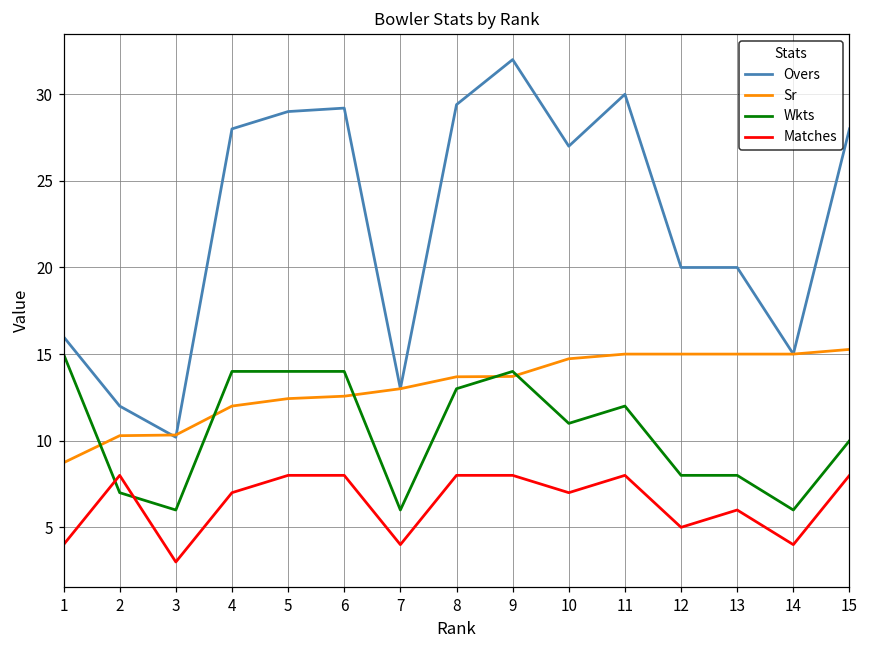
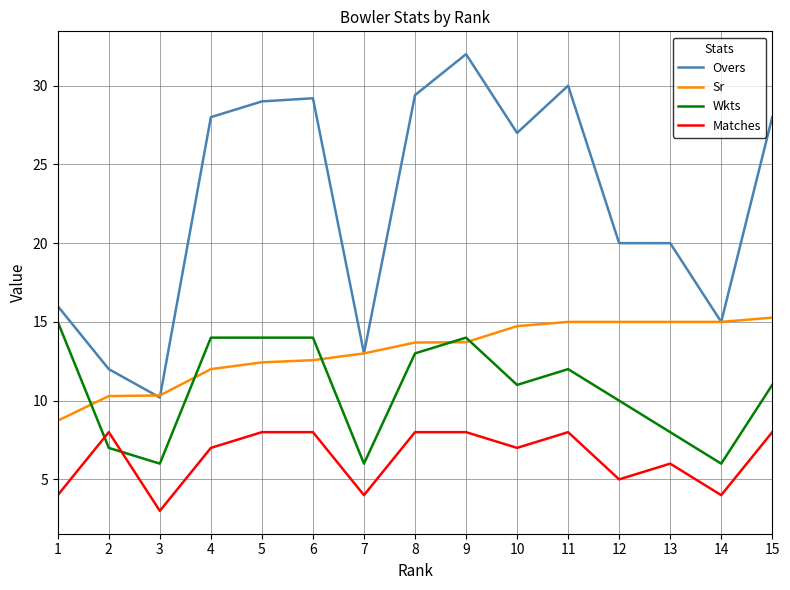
Wkts, 12: 8 -> 10
Wkts, 15: 10 -> 11
